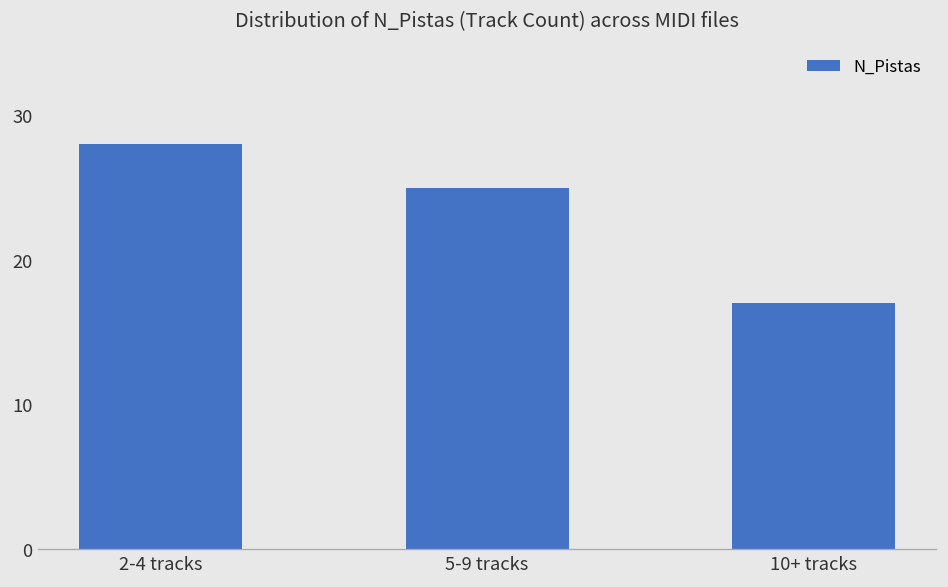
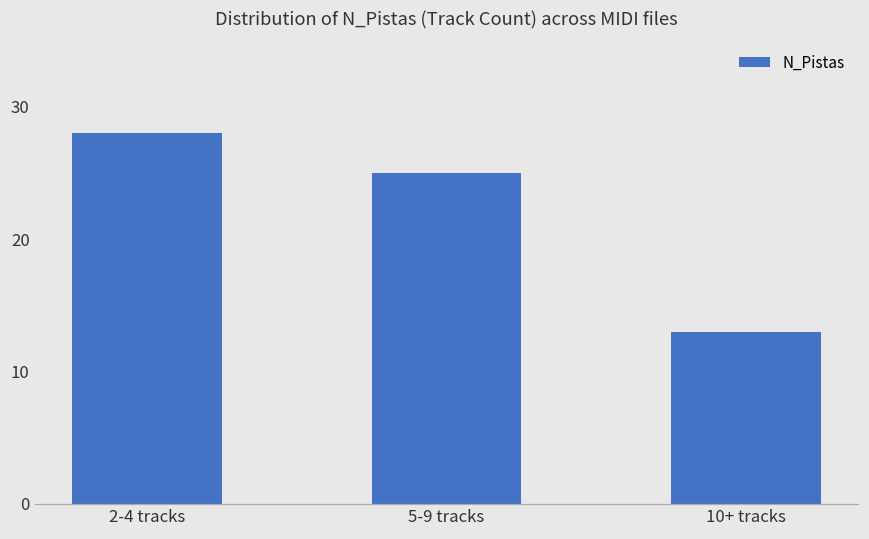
10+ tracks: 17 -> 13
